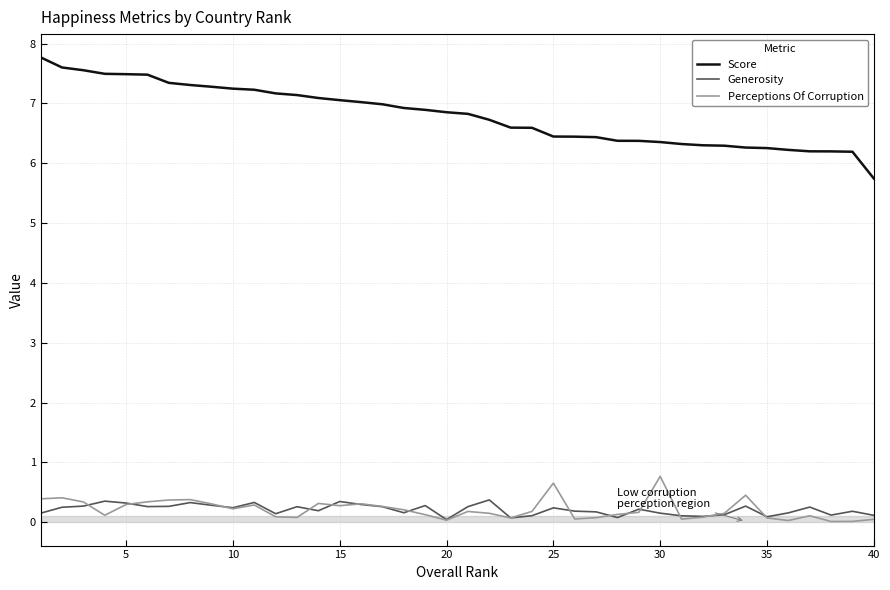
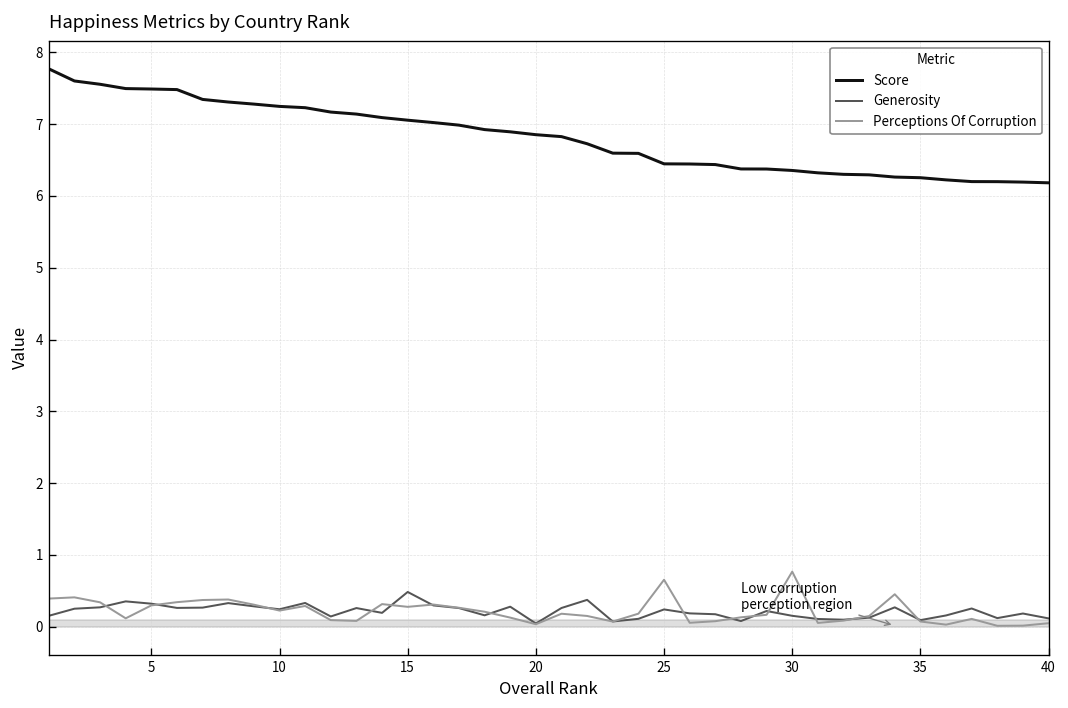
Generosity, 15: 0.3 -> 0.5
Score, 40: 5.7 -> 6.2
